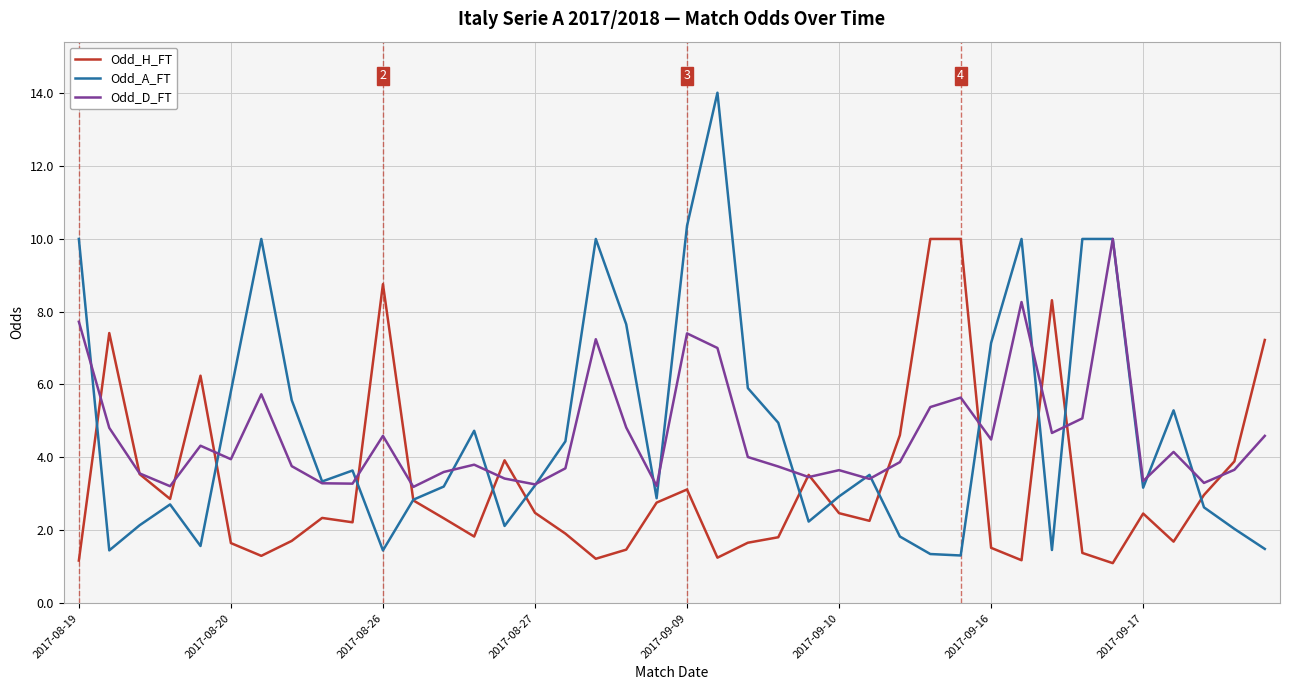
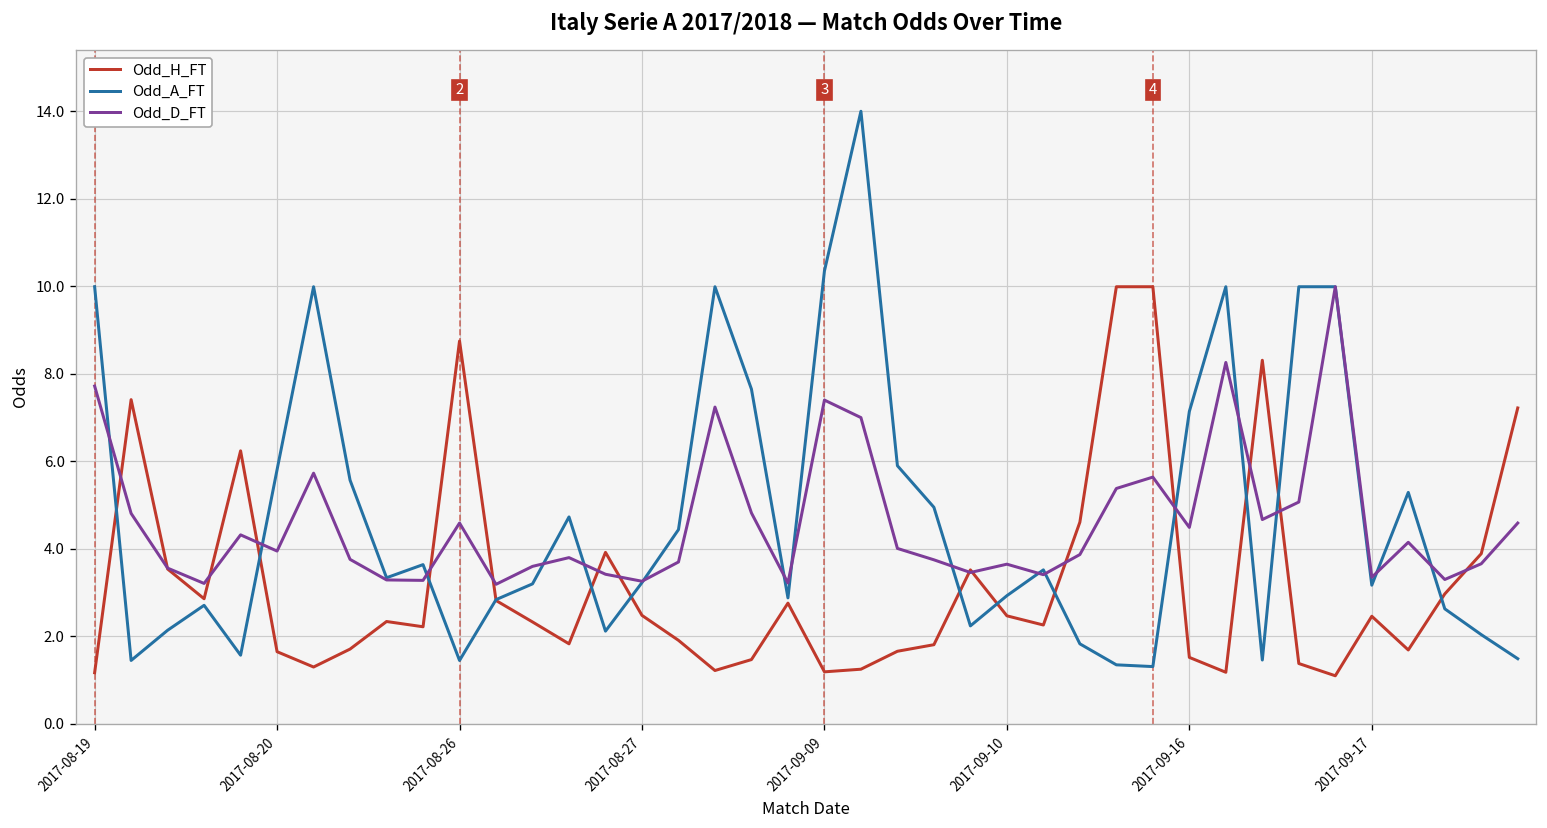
Odd_H_FT, 2017-09-09: 3.1 -> 1.2
